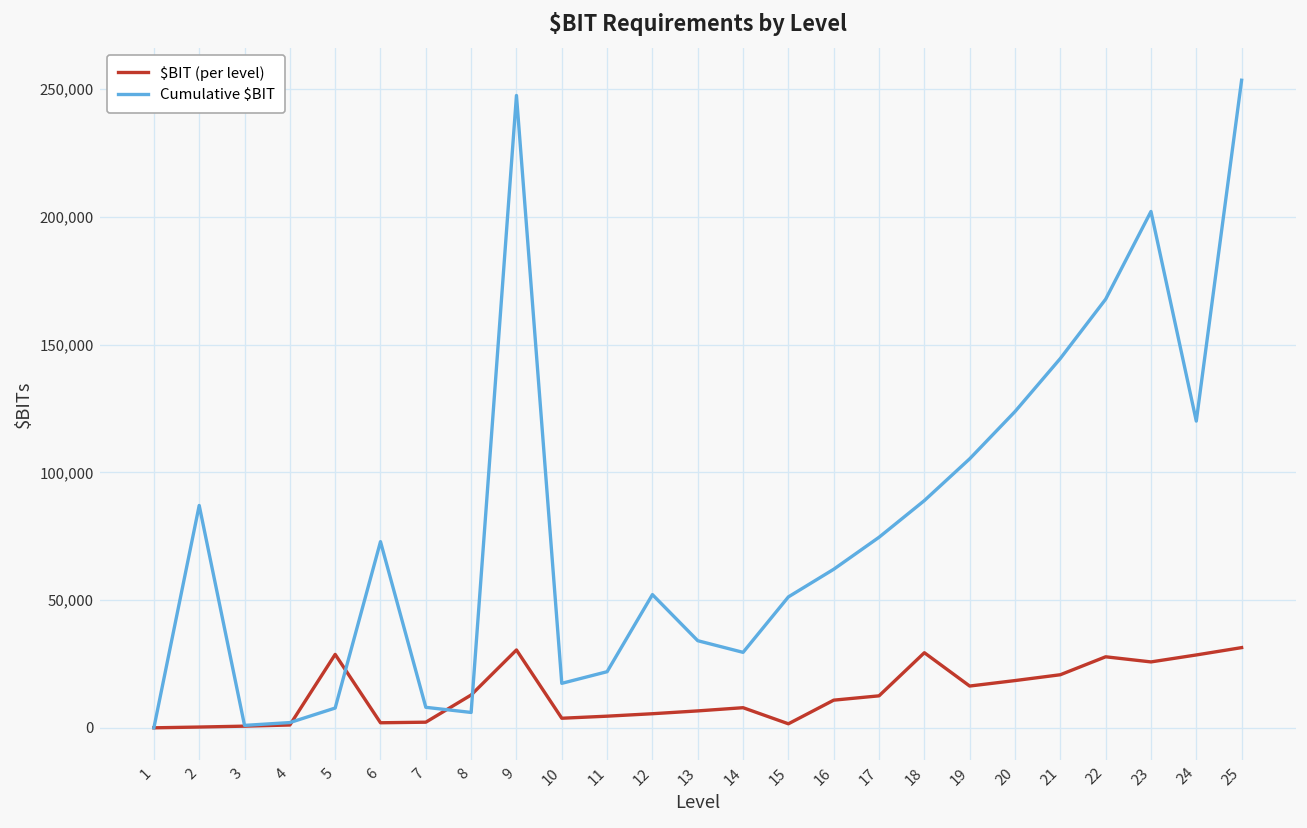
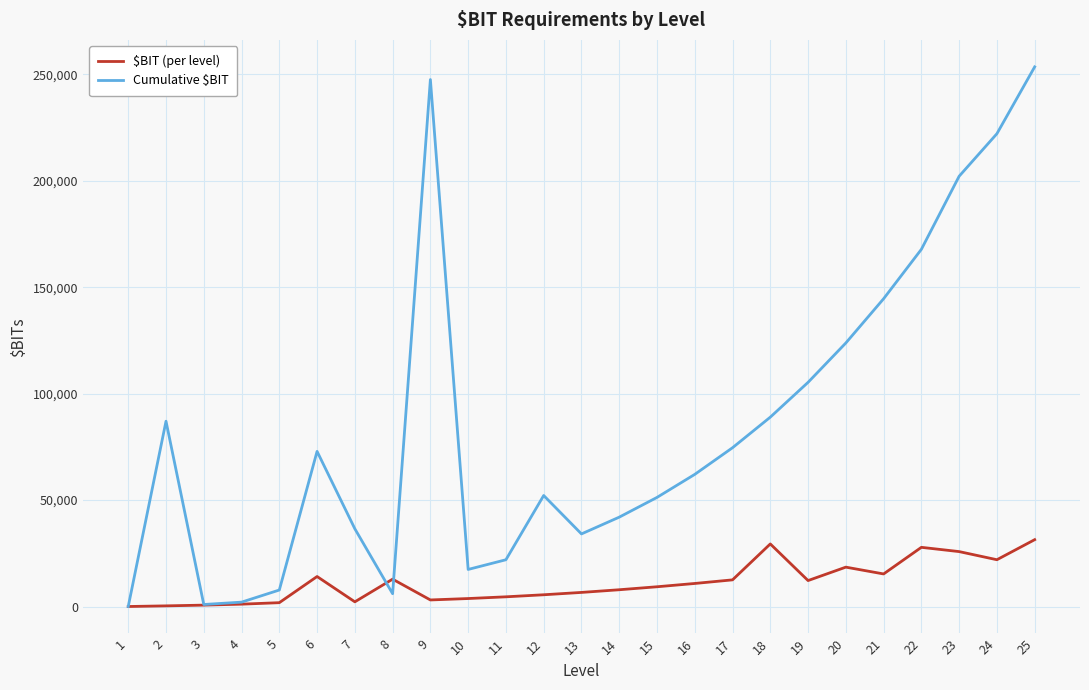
$BIT (per level), 5: 29,000 -> 2,000
$BIT (per level), 6: 2,000 -> 14,000
Cumulative $BIT, 7: 8,000 -> 37,000
$BIT (per level), 9: 30,000 -> 3,000
Cumulative $BIT, 14: 30,000 -> 42,000
$BIT (per level), 15: 2,000 -> 9,000
$BIT (per level), 19: 16,000 -> 12,000
$BIT (per level), 21: 21,000 -> 15,000
$BIT (per level), 24: 29,000 -> 22,000
Cumulative $BIT, 24: 120,000 -> 222,000
